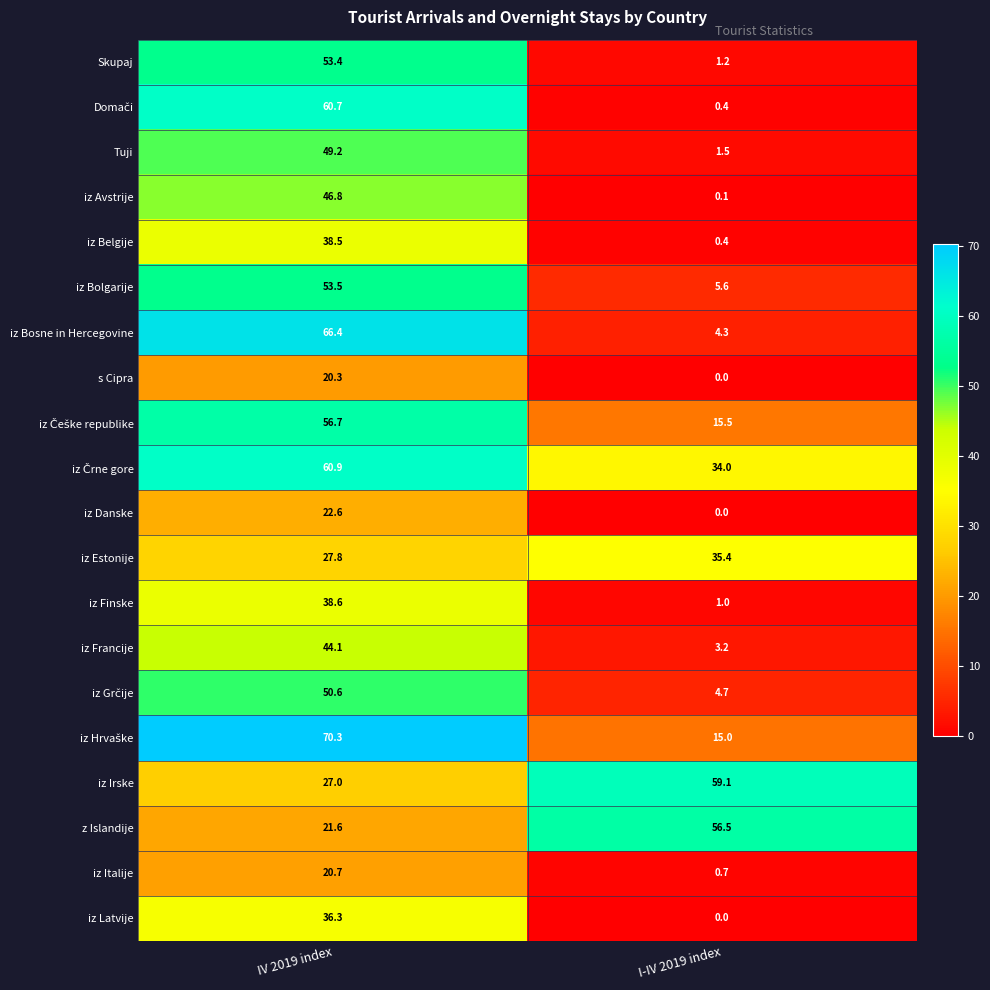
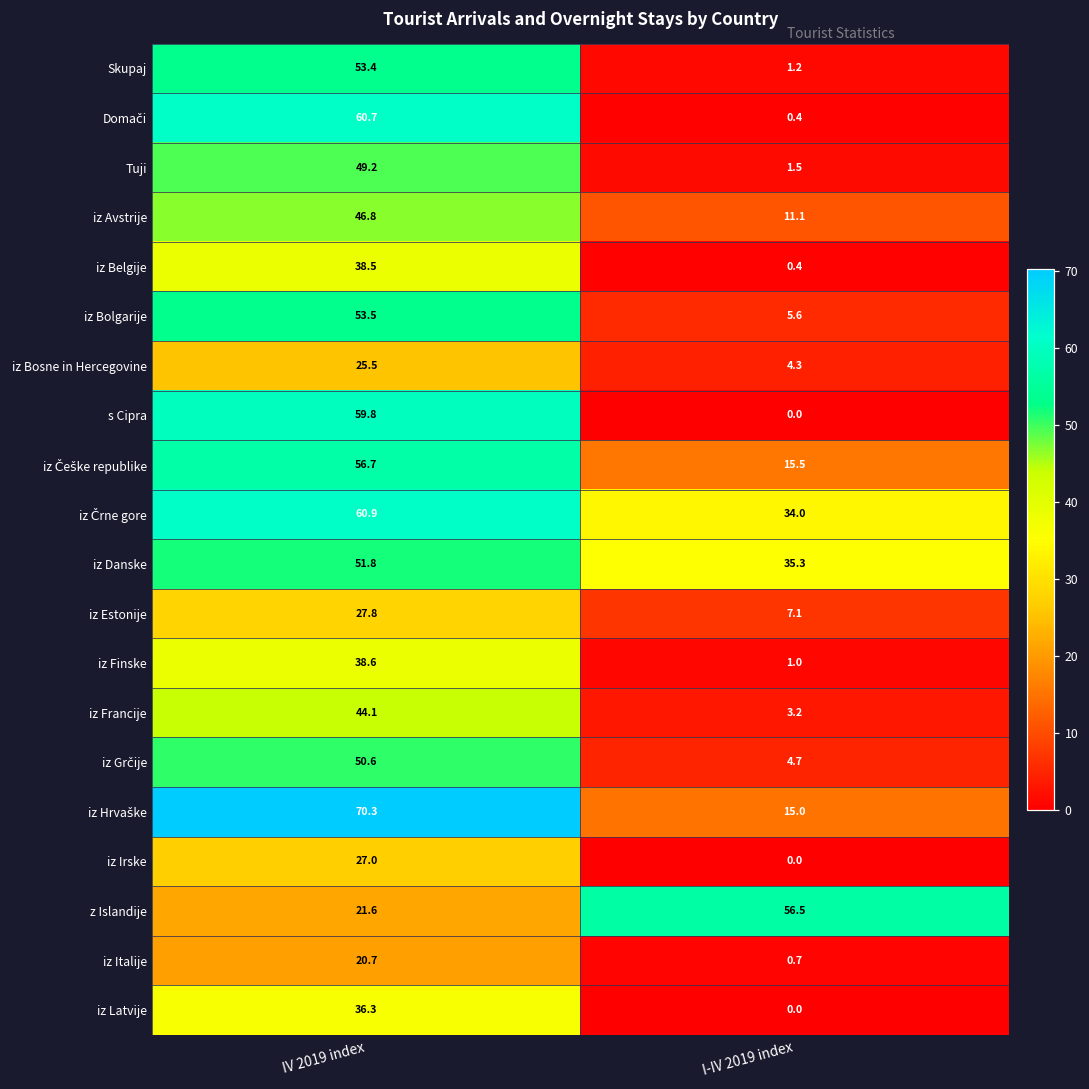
iz Avstrije, I-IV 2019 index: 0.1 -> 11.1
iz Bosne in Hercegovine, IV 2019 index: 66.4 -> 25.5
s Cipra, IV 2019 index: 20.3 -> 59.8
iz Danske, IV 2019 index: 22.6 -> 51.8
iz Danske, I-IV 2019 index: 0.0 -> 35.3
iz Estonije, I-IV 2019 index: 35.4 -> 7.1
iz Irske, I-IV 2019 index: 59.1 -> 0.0
